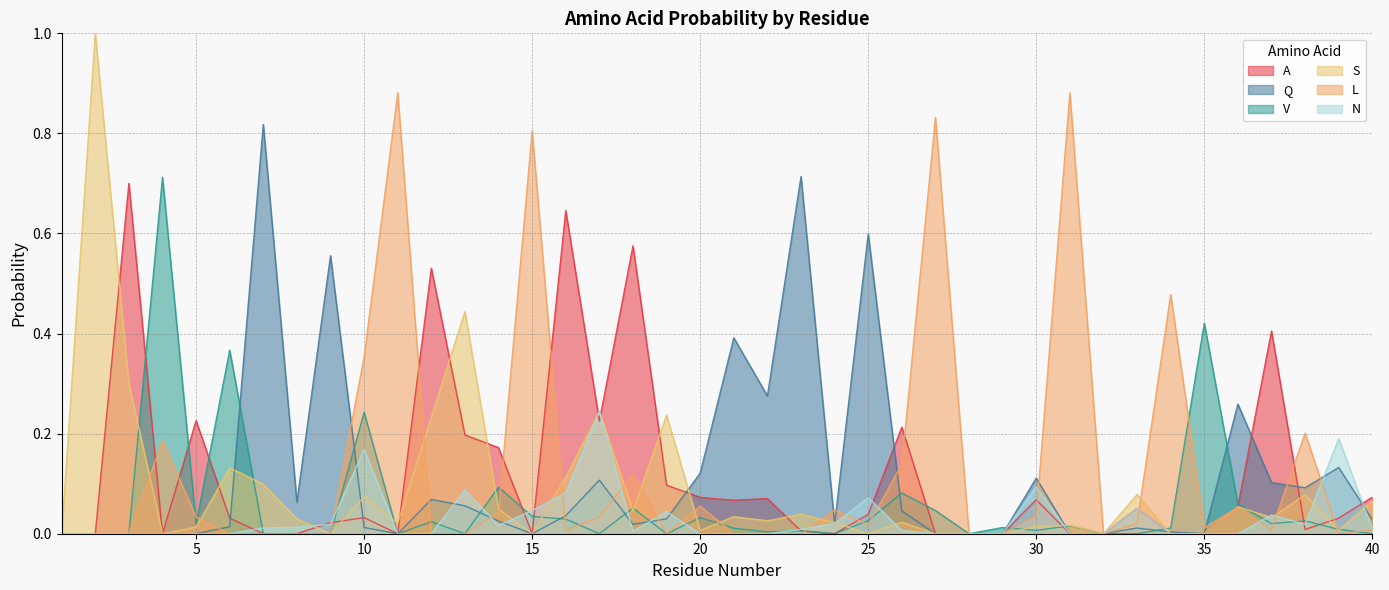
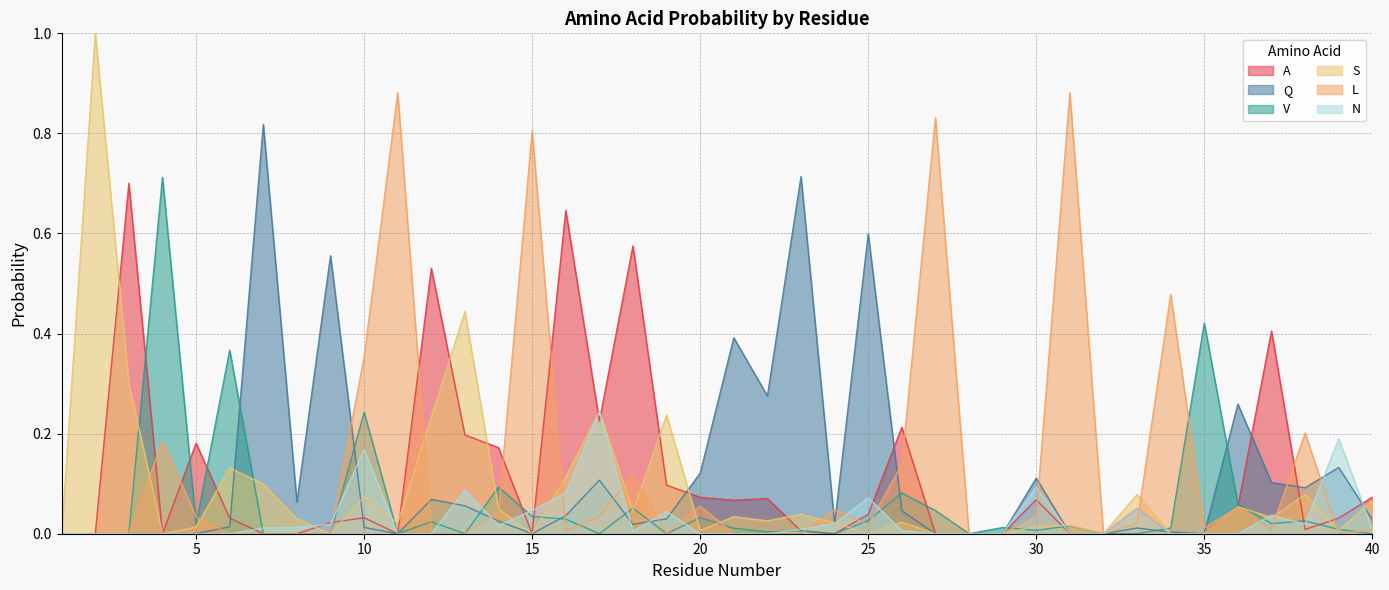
A, 5: 0.23 -> 0.18
